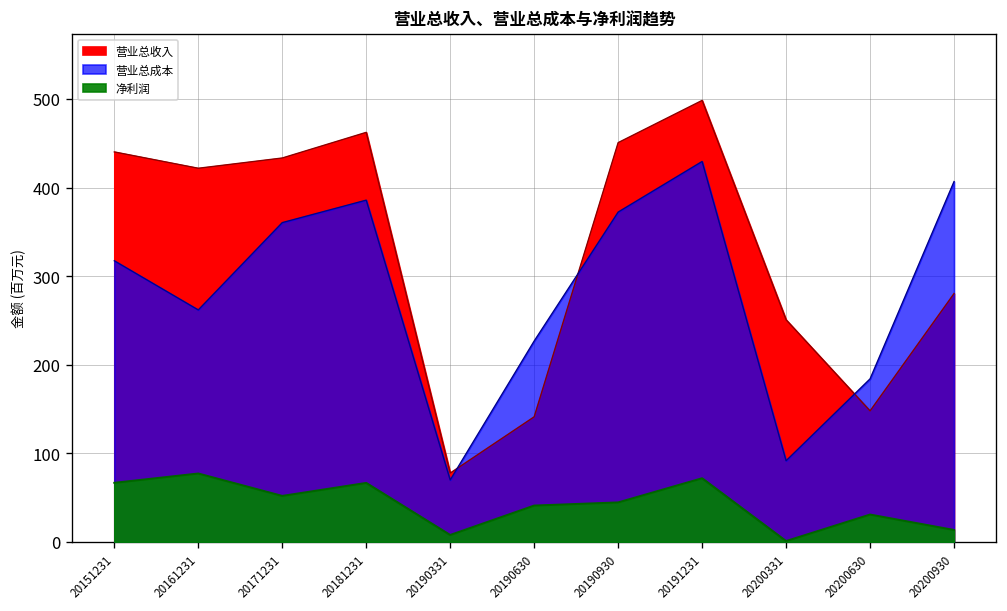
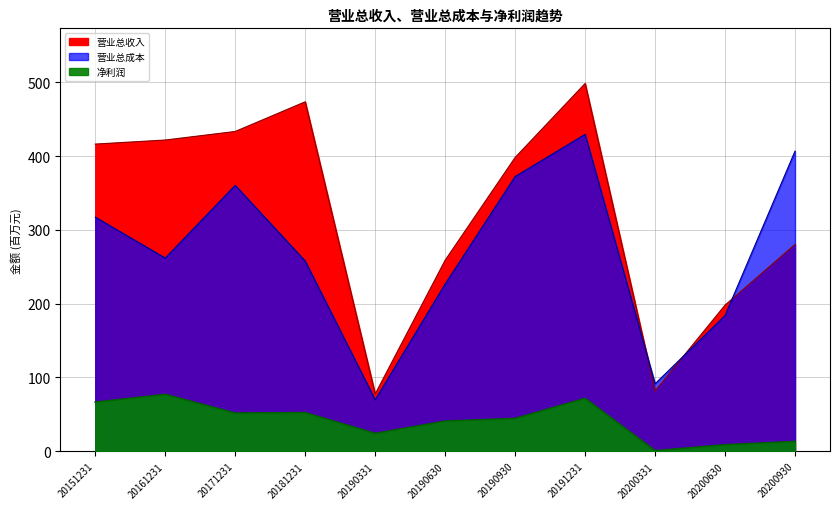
营业总收入, 20151231: 440 -> 420
营业总收入, 20181231: 460 -> 470
营业总成本, 20181231: 390 -> 260
净利润, 20181231: 70 -> 50
净利润, 20190331: 10 -> 20
营业总收入, 20190630: 140 -> 260
营业总收入, 20190930: 450 -> 400
营业总收入, 20200331: 250 -> 80
营业总收入, 20200630: 150 -> 200
净利润, 20200630: 30 -> 10
